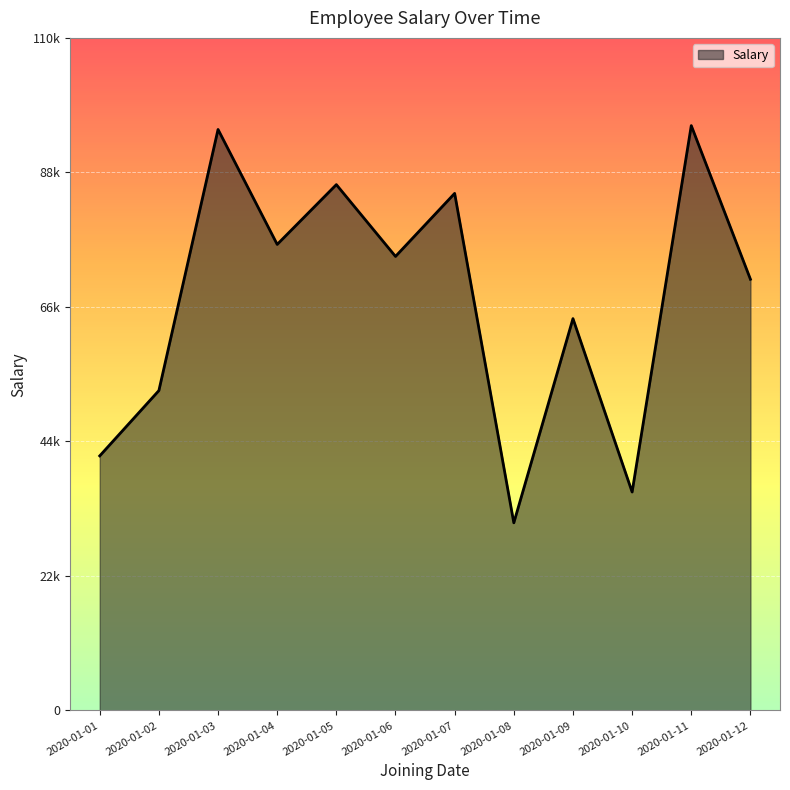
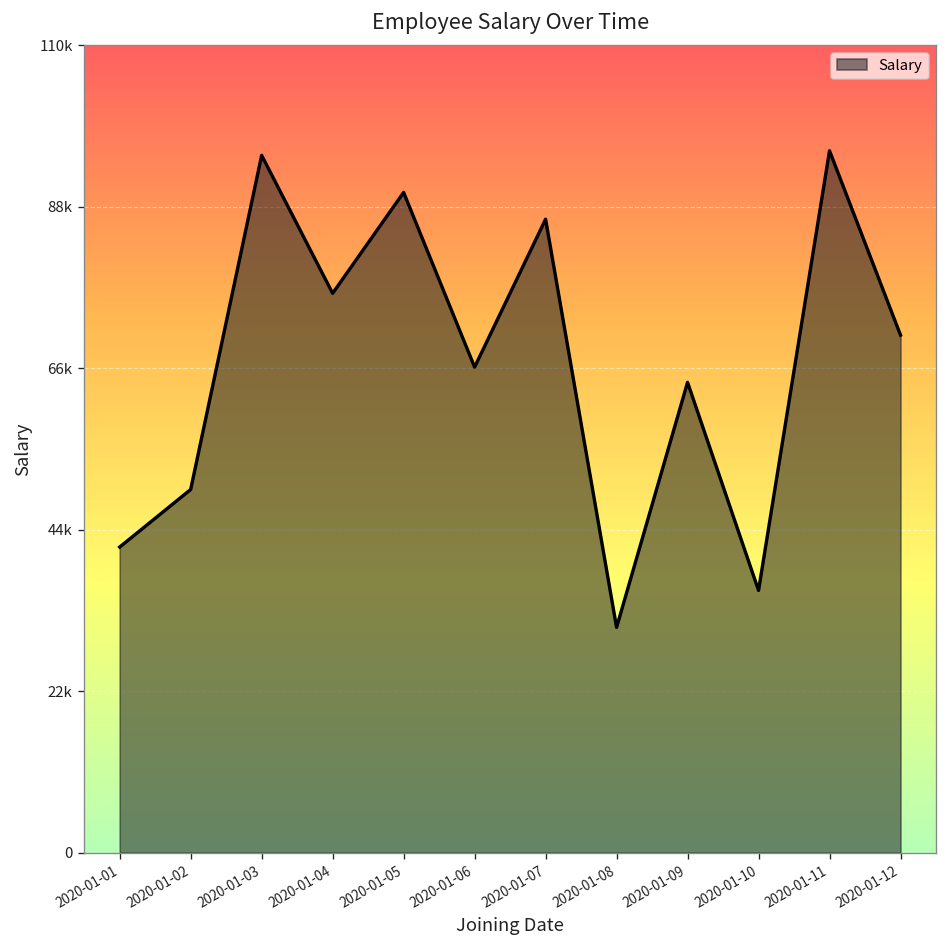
2020-01-02: 53000 -> 50000
2020-01-05: 87000 -> 91000
2020-01-06: 75000 -> 67000
2020-01-07: 85000 -> 87000
